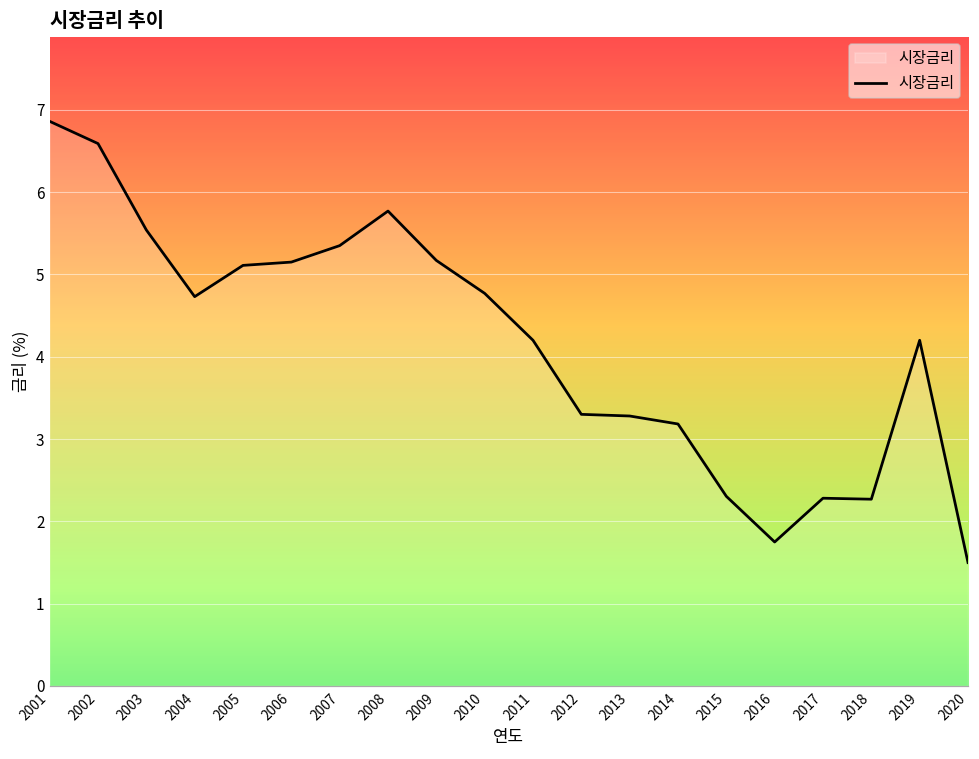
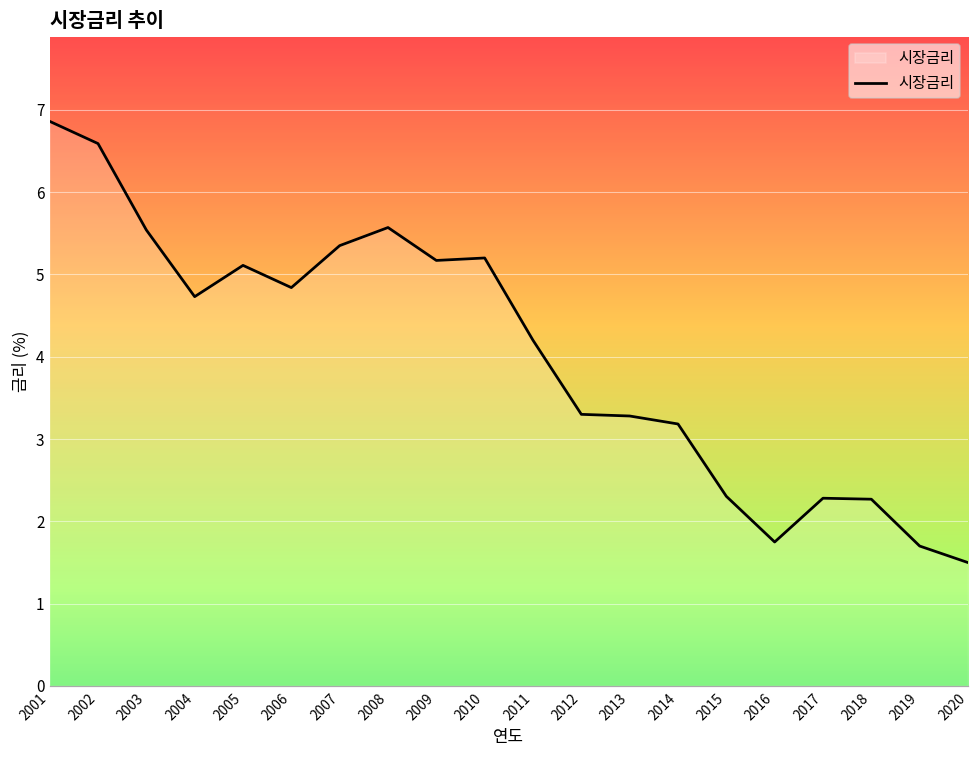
2006: 5.2 -> 4.8
2008: 5.8 -> 5.6
2010: 4.8 -> 5.2
2019: 4.2 -> 1.7
